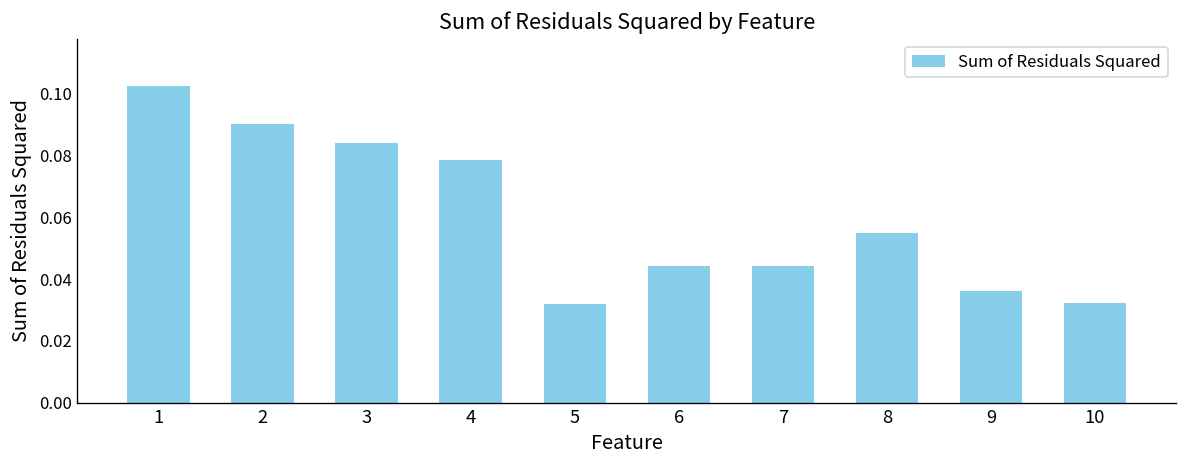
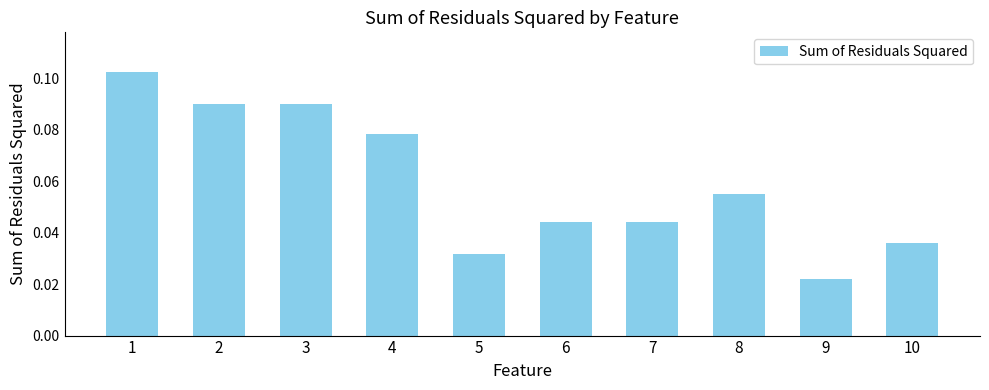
3: 0.084 -> 0.090
9: 0.036 -> 0.022
10: 0.032 -> 0.036
